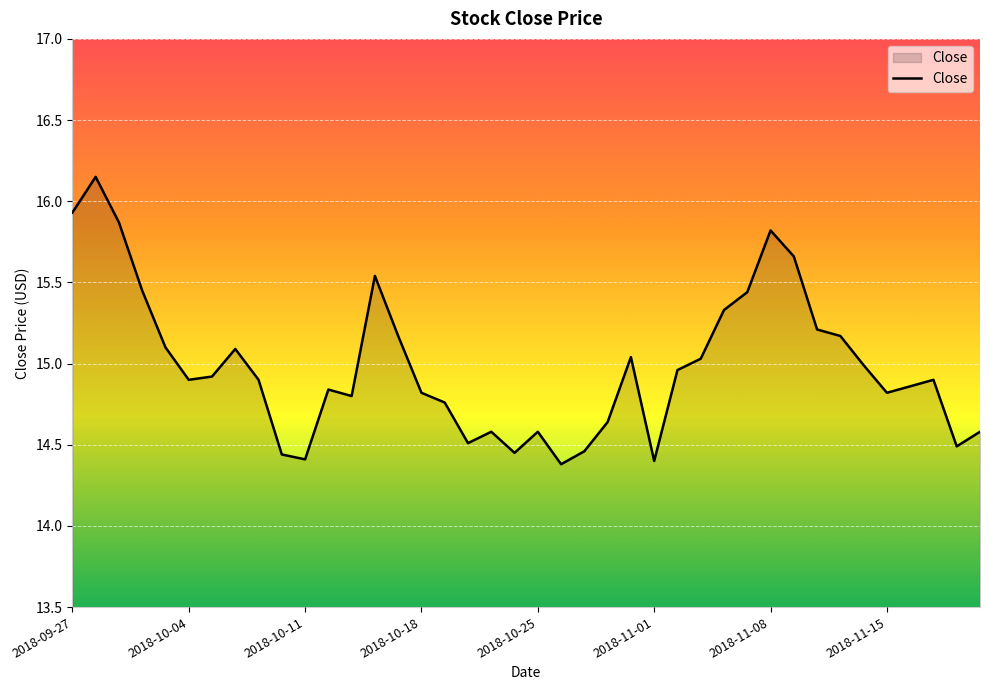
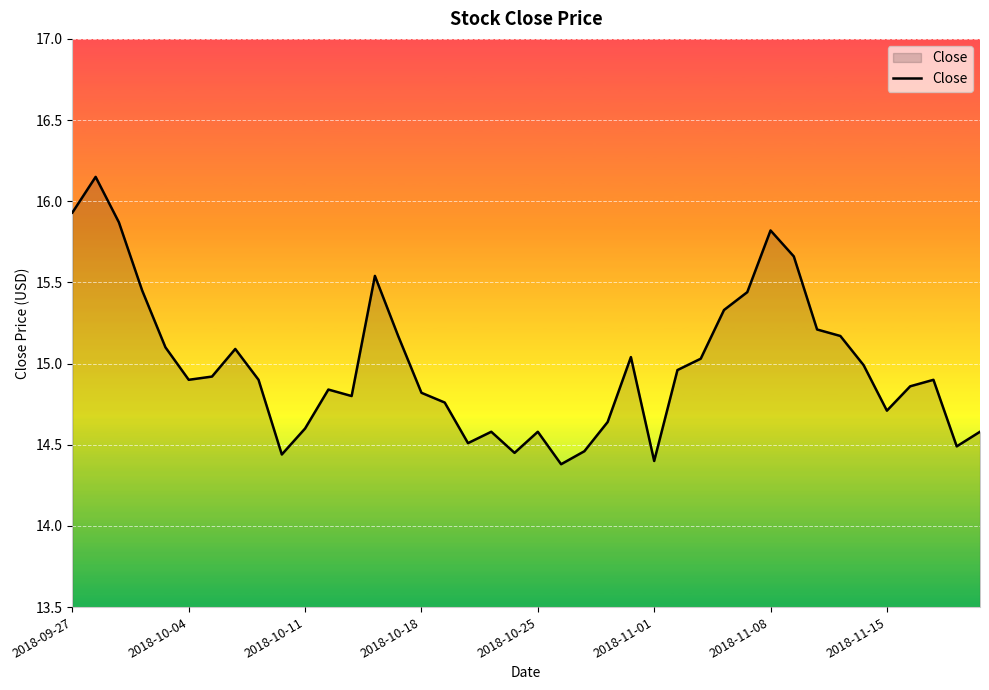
2018-10-11: 14.41 -> 14.60
2018-11-15: 14.82 -> 14.71
